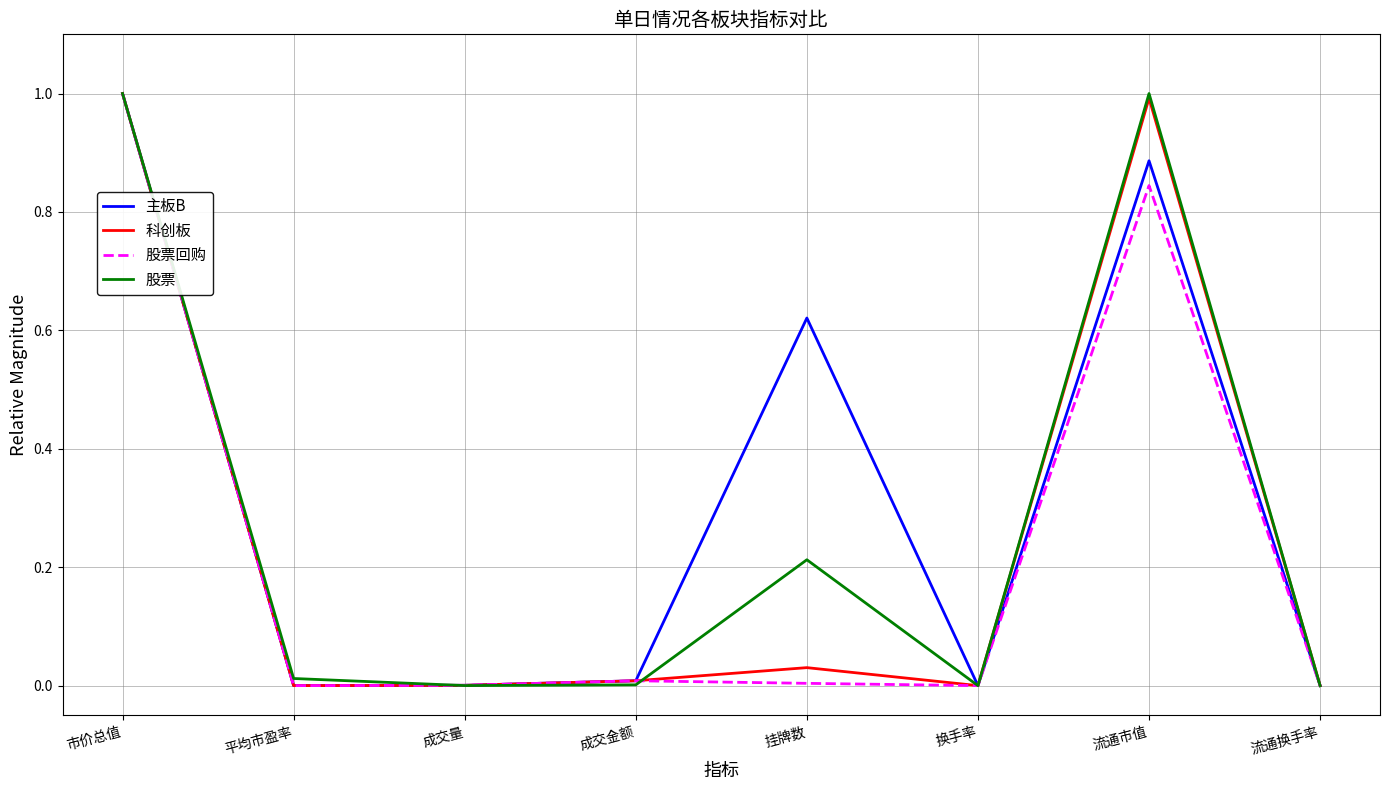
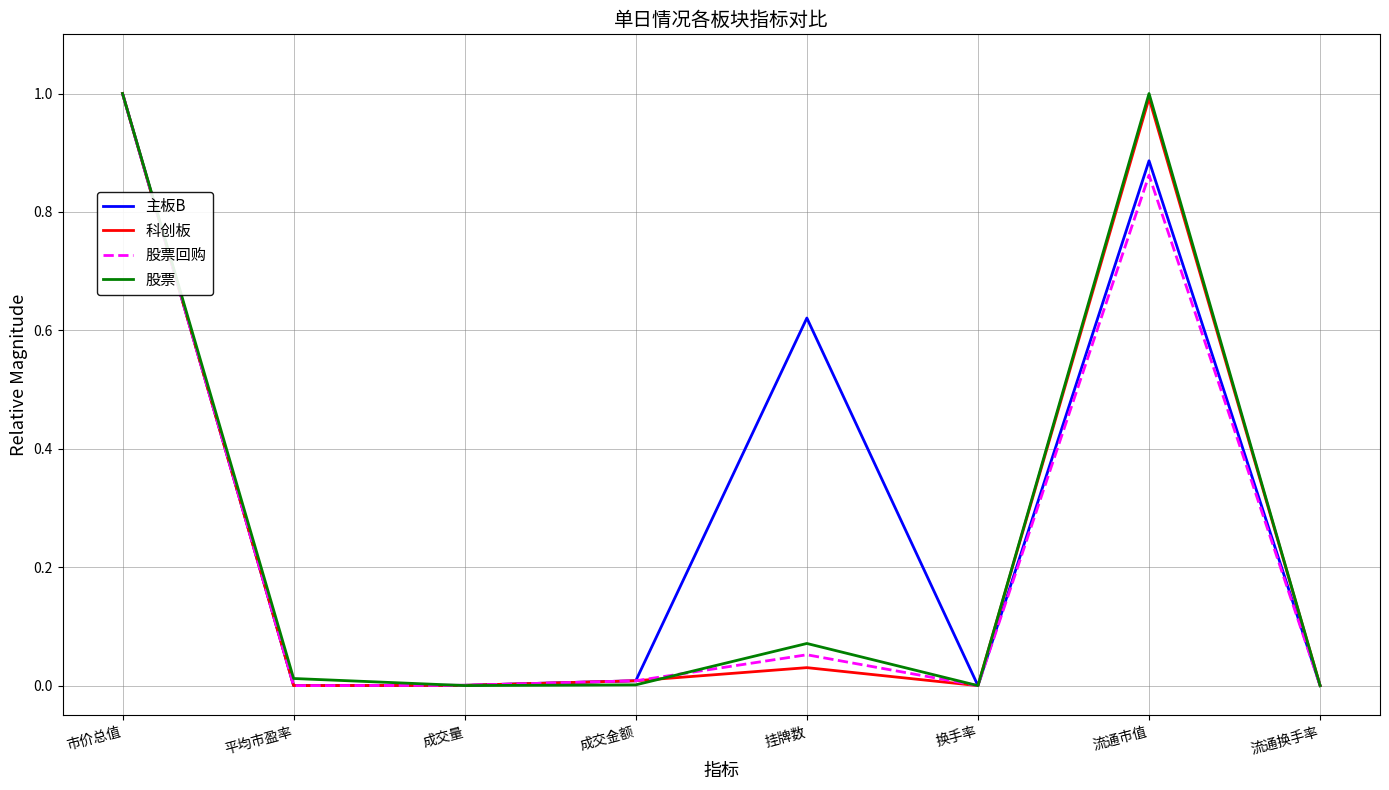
股票回购, 挂牌数: 0.00 -> 0.05
股票, 挂牌数: 0.21 -> 0.07
股票回购, 流通市值: 0.84 -> 0.86
